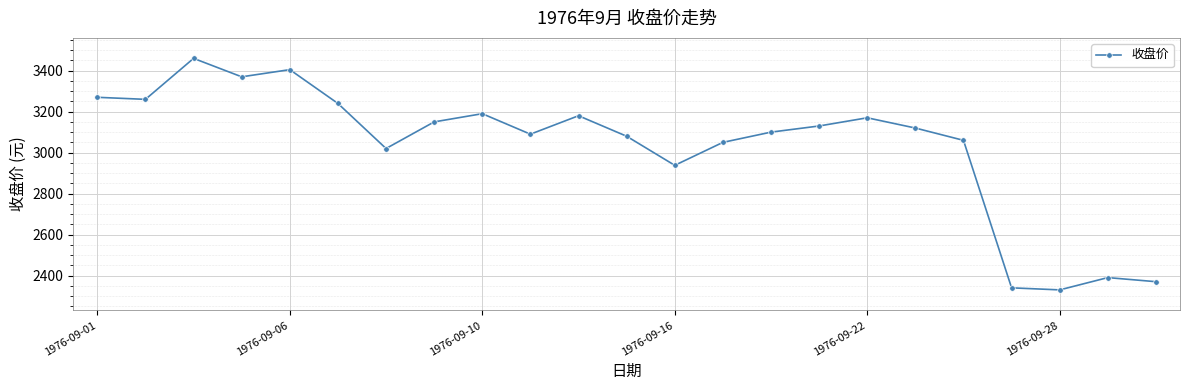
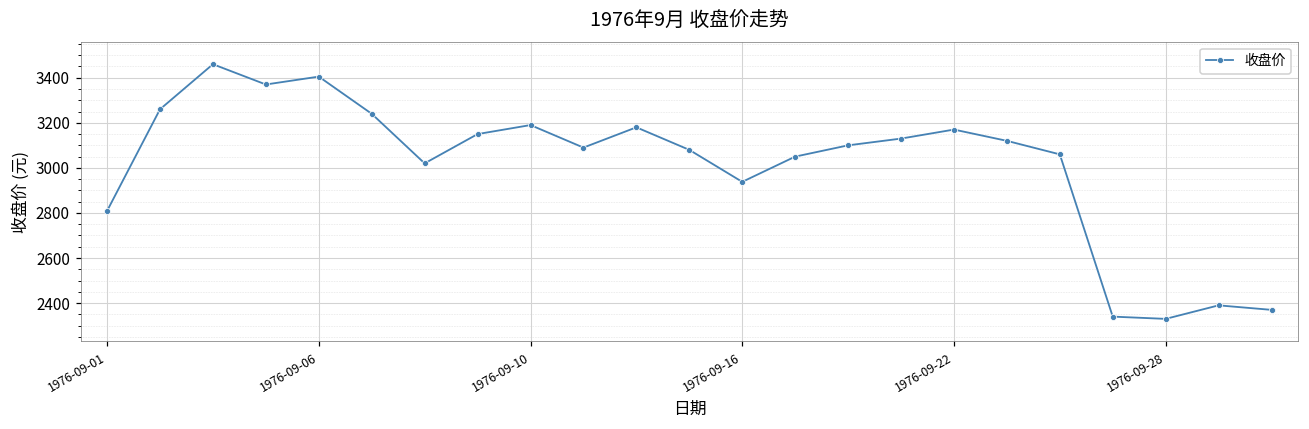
1976-09-01: 3270 -> 2810
